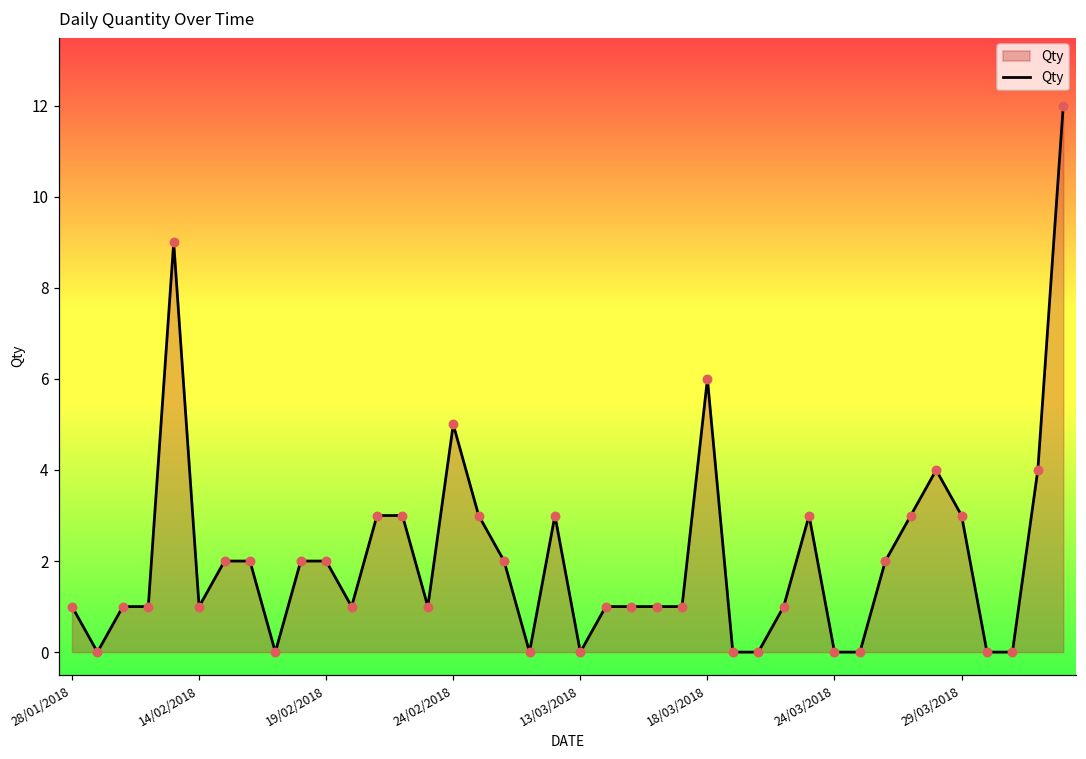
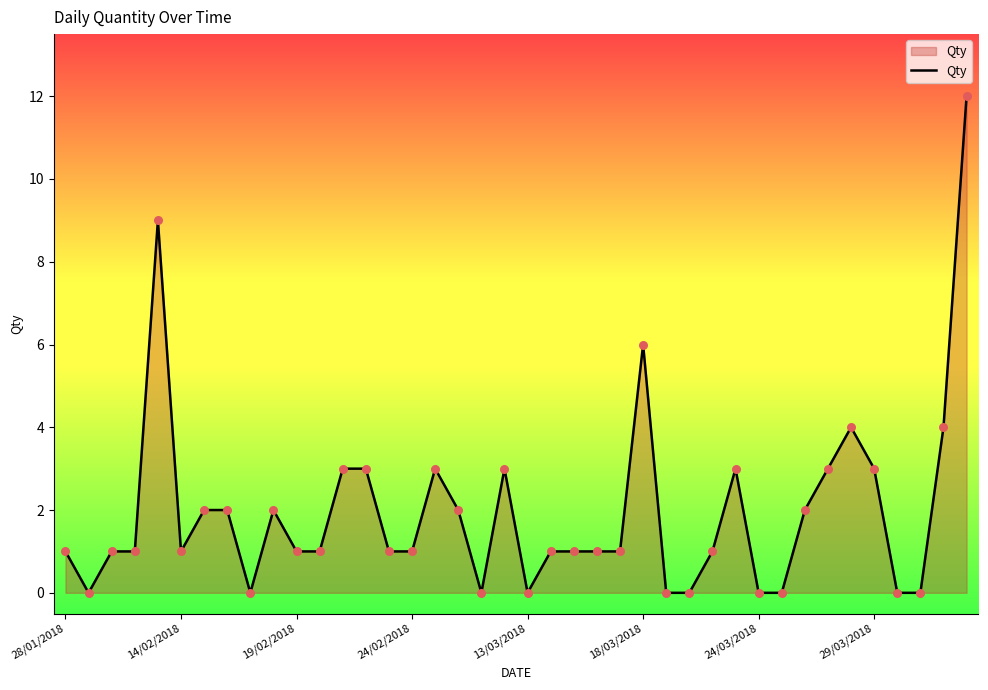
19/02/2018: 2 -> 1
24/02/2018: 5 -> 1
